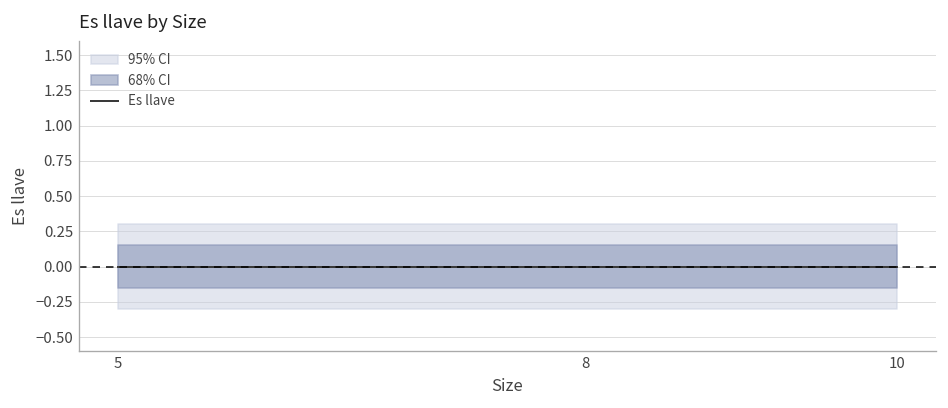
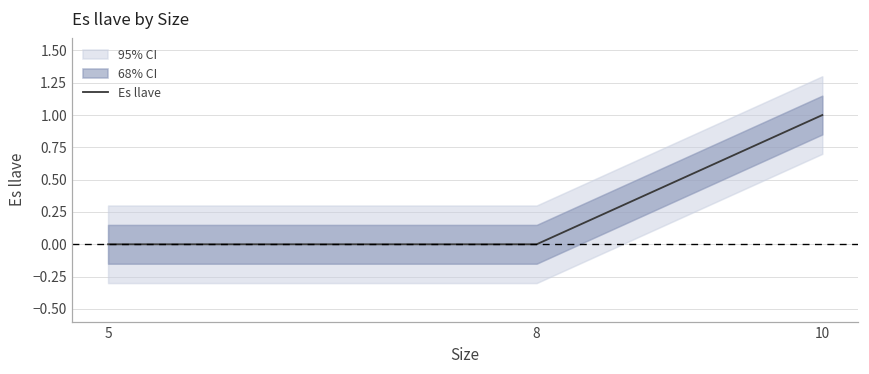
Es llave, 10: 0 -> 1
